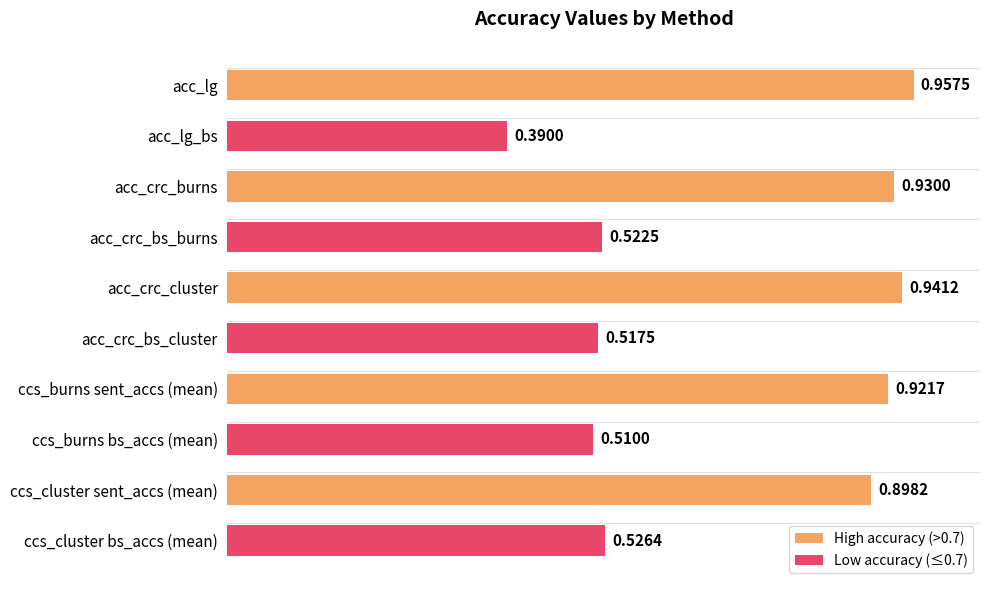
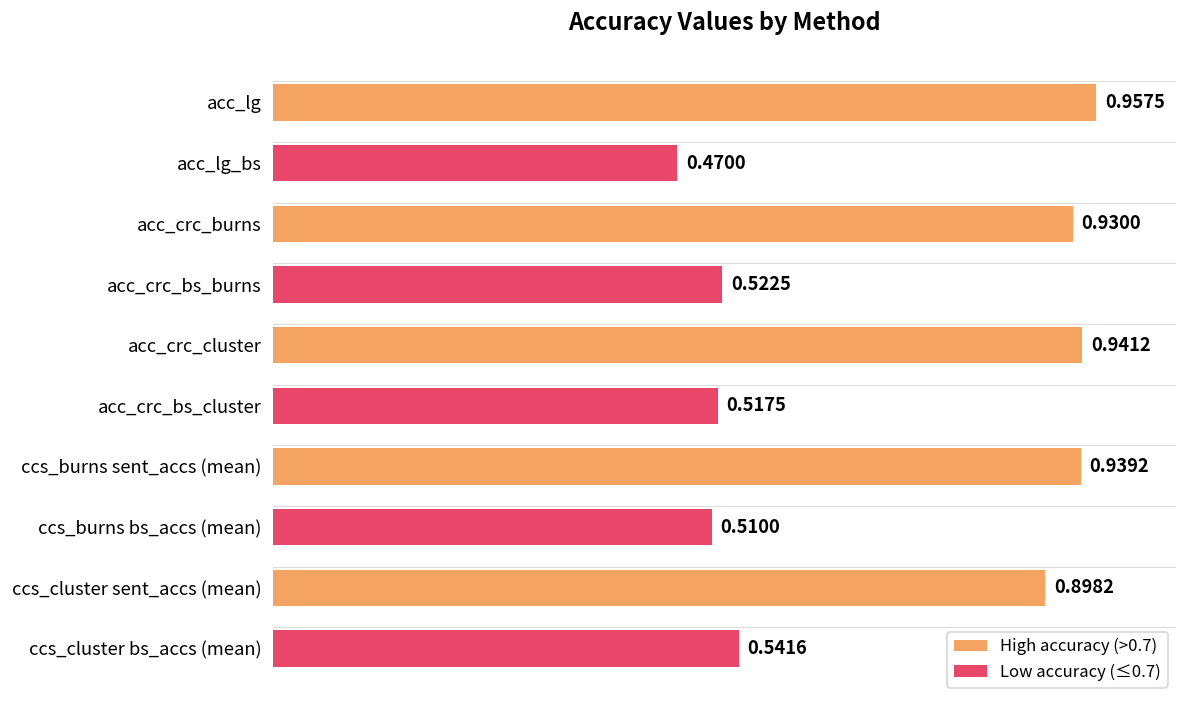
acc_lg_bs: 0.3900 -> 0.4700
ccs_burns sent_accs (mean): 0.9217 -> 0.9392
ccs_cluster bs_accs (mean): 0.5264 -> 0.5416
